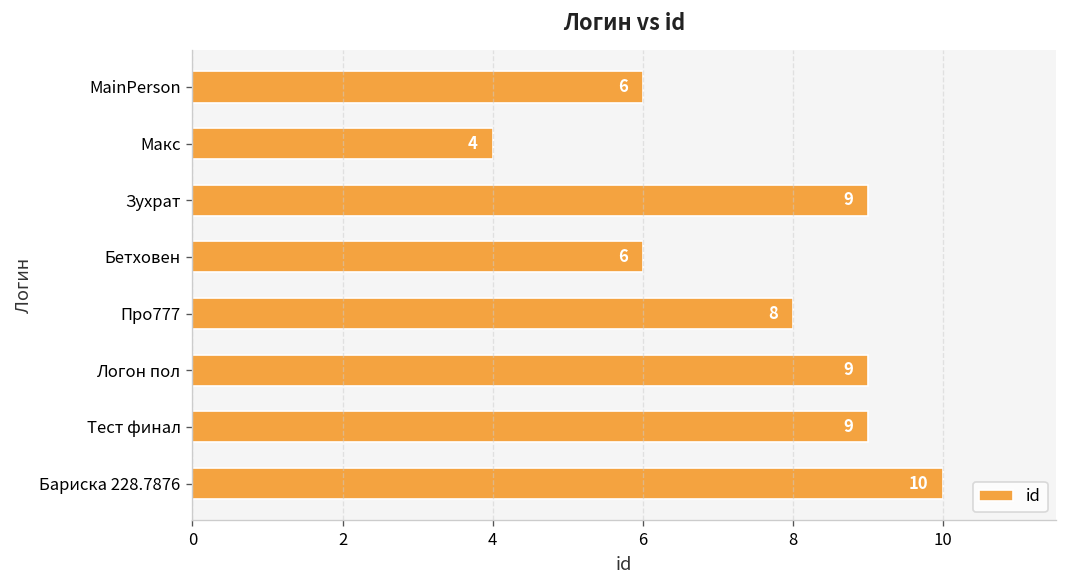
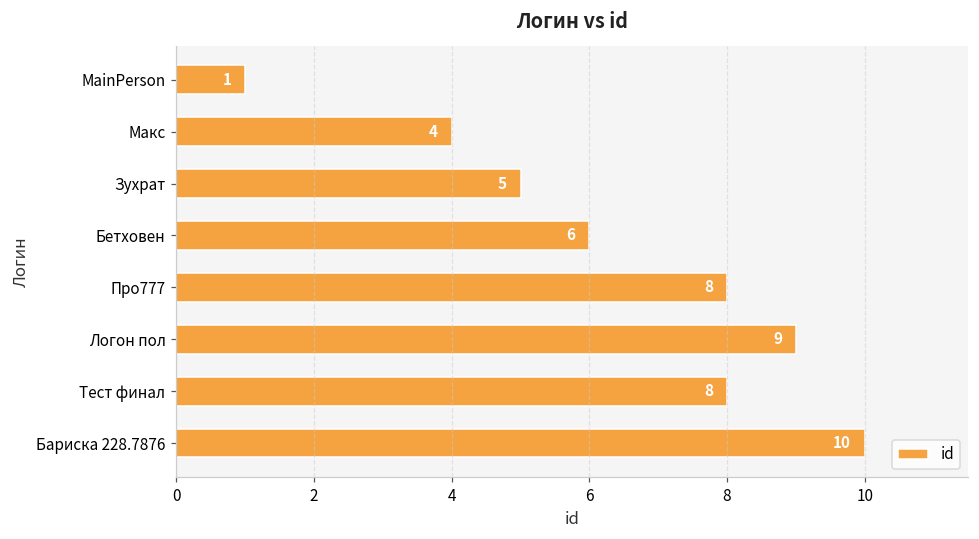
MainPerson: 6 -> 1
Зухрат: 9 -> 5
Тест финал: 9 -> 8
